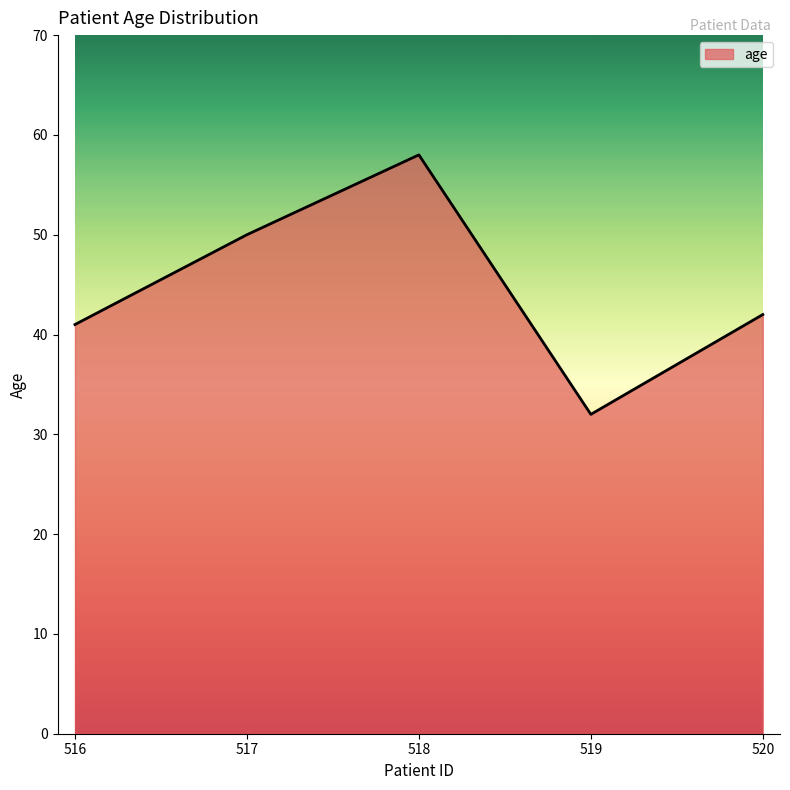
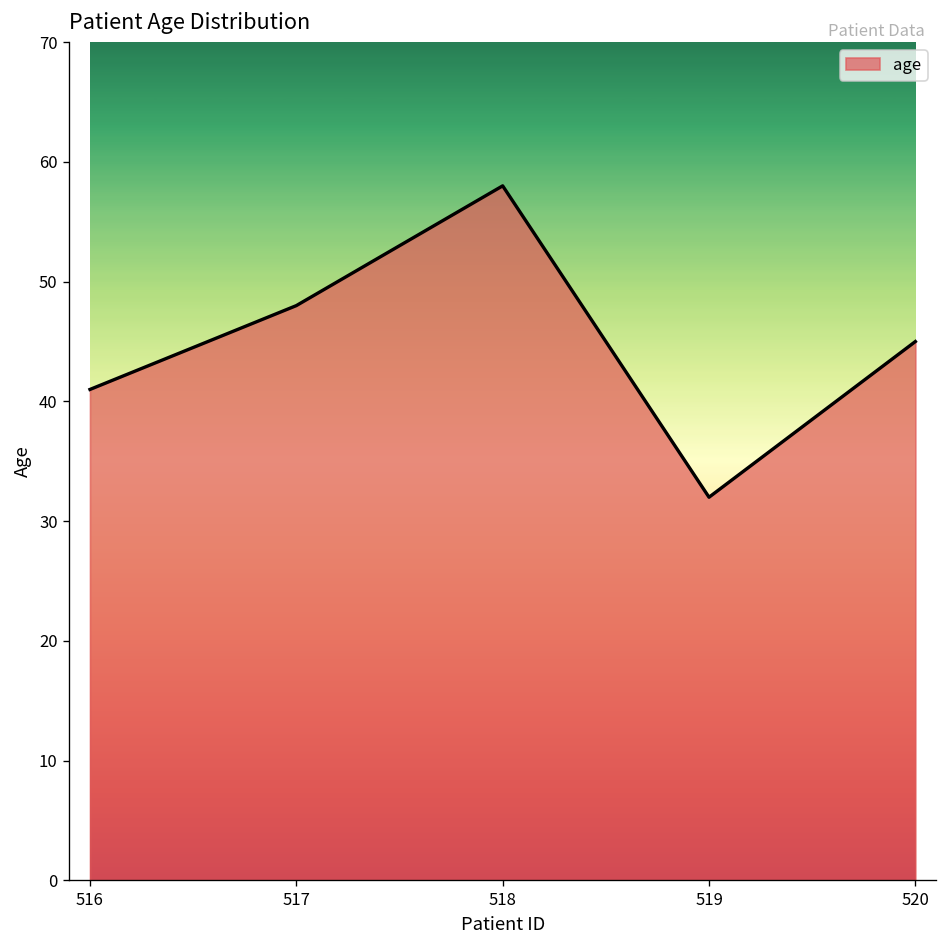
517: 50 -> 48
520: 42 -> 45
